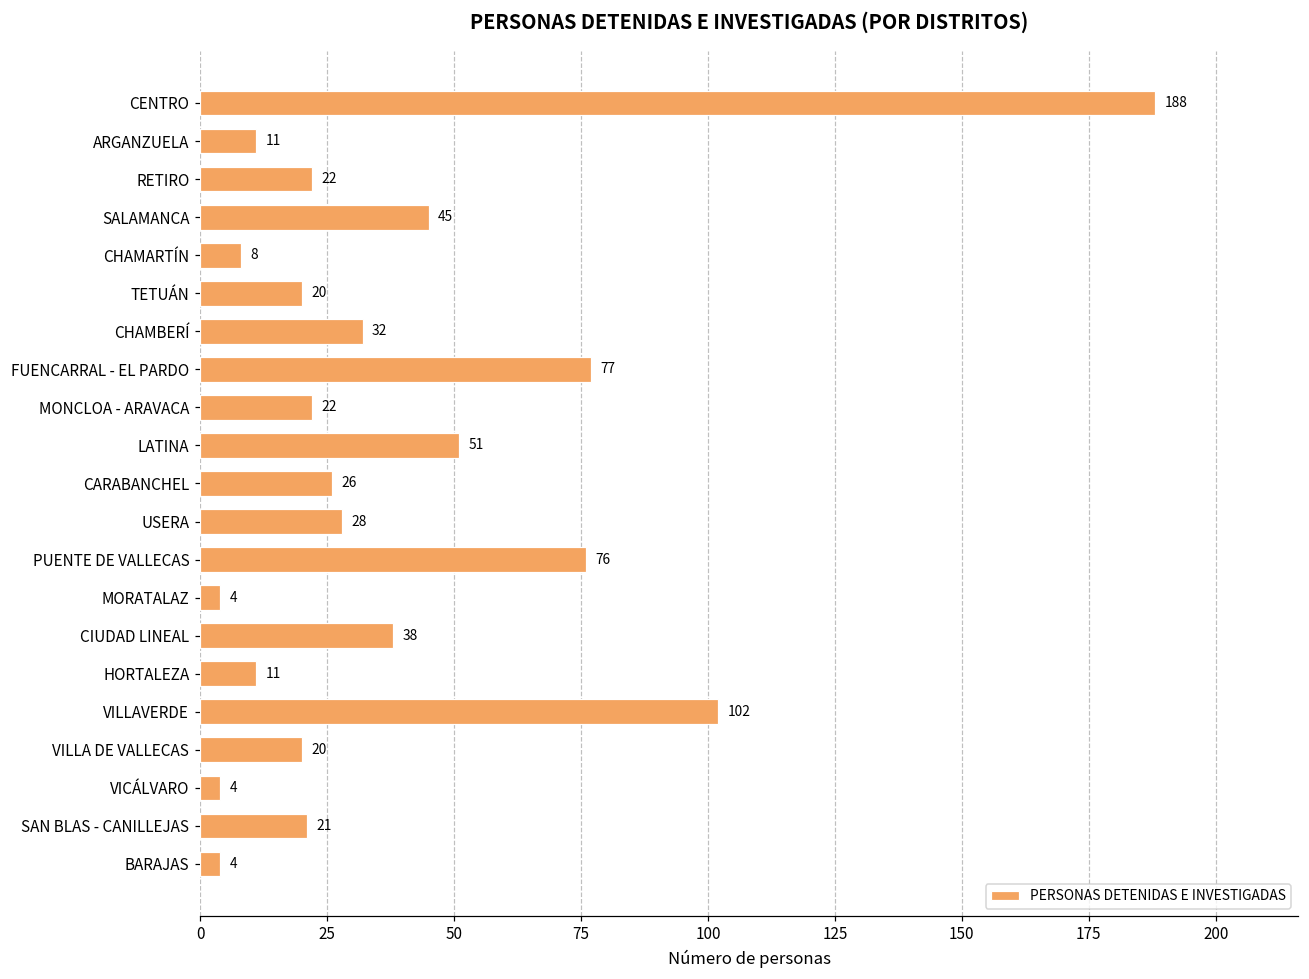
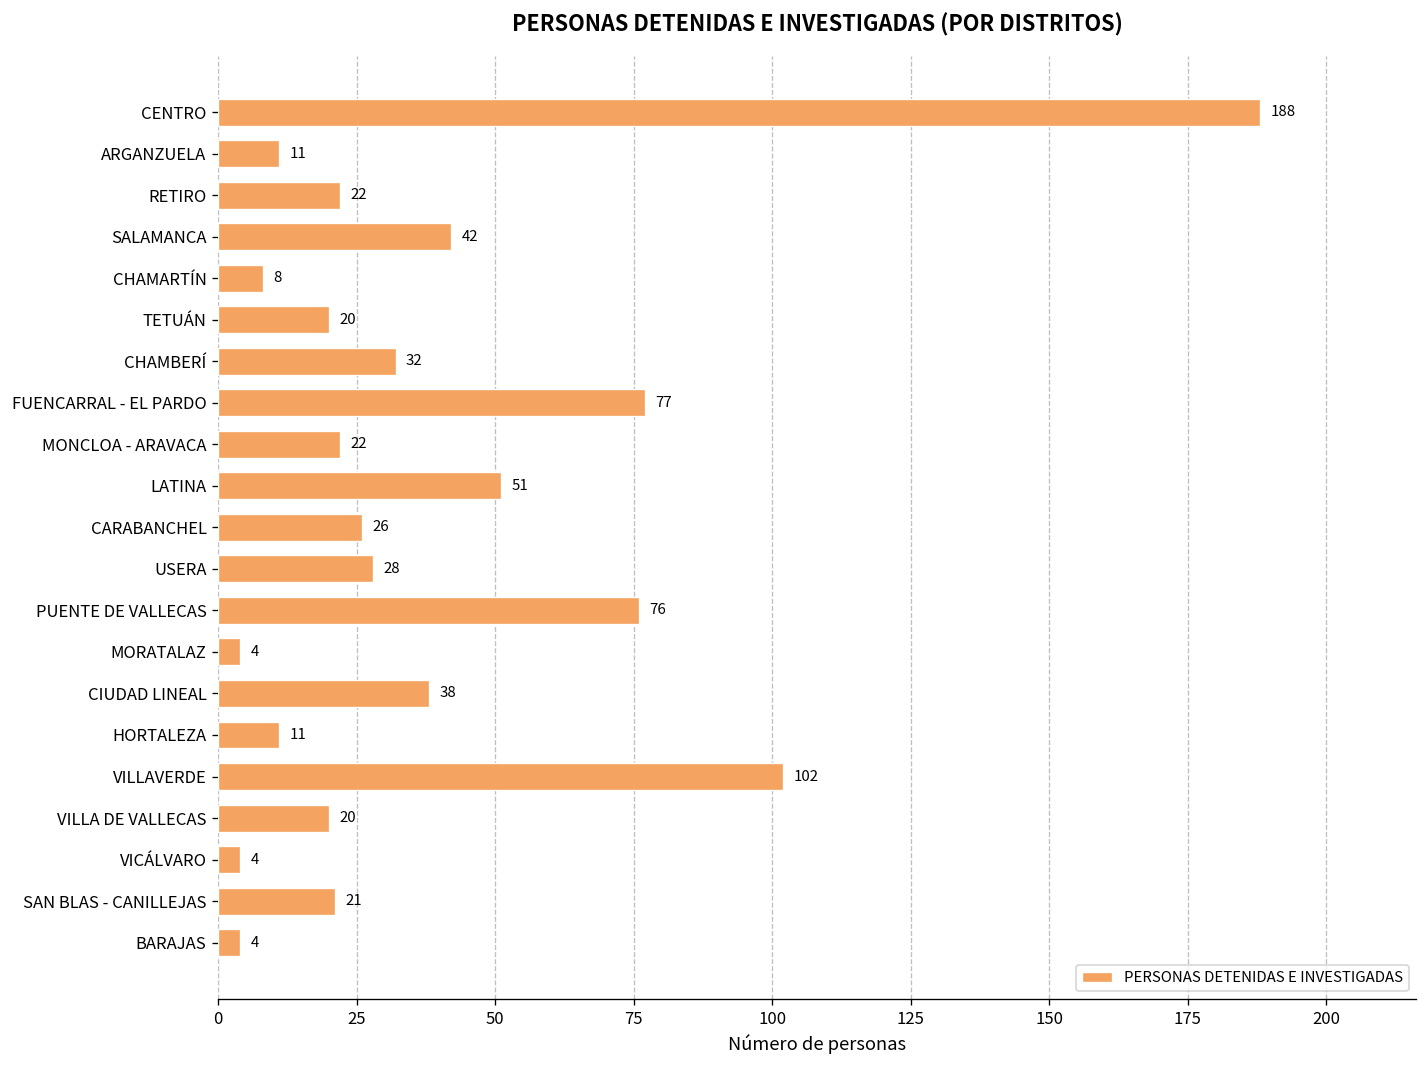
SALAMANCA: 45 -> 42
